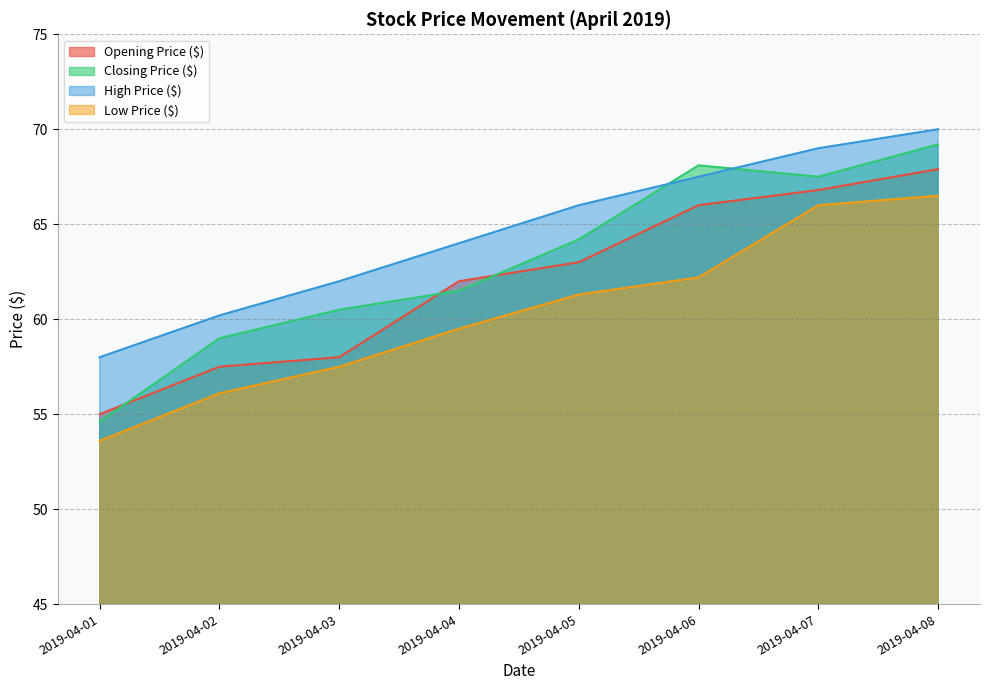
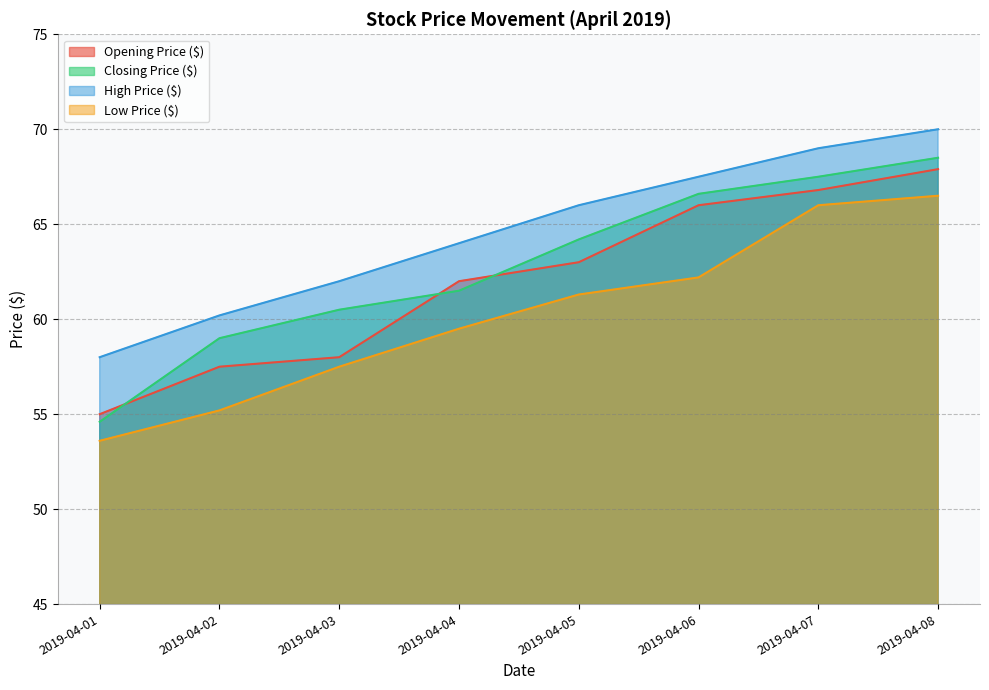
Low Price ($), 2019-04-02: 56.1 -> 55.2
Closing Price ($), 2019-04-06: 68.1 -> 66.6
Closing Price ($), 2019-04-08: 69.2 -> 68.5
